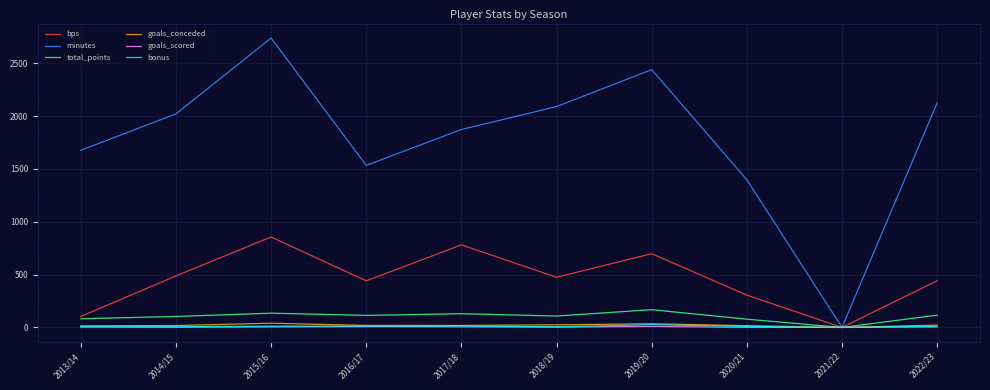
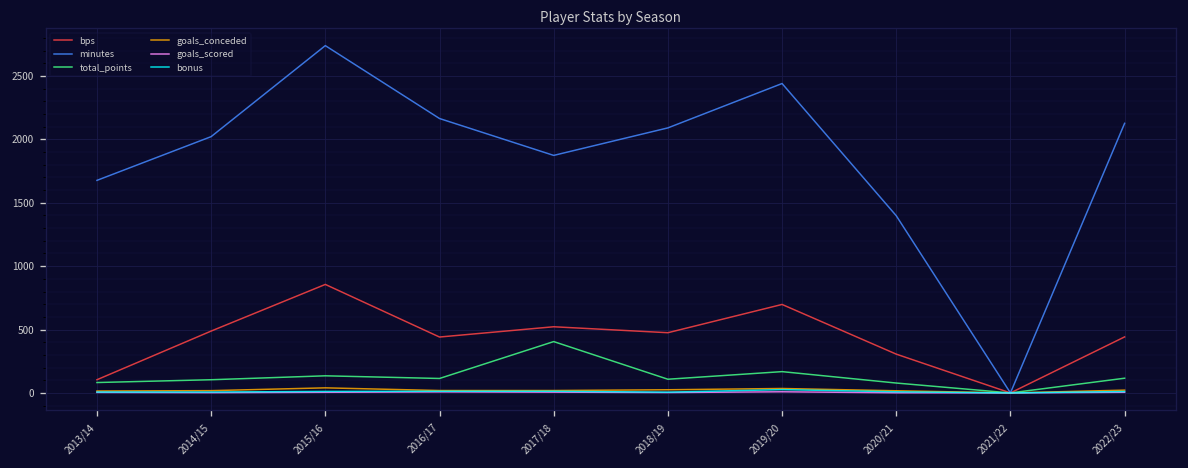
minutes, 2016/17: 1530 -> 2170
bps, 2017/18: 780 -> 520
total_points, 2017/18: 130 -> 410
